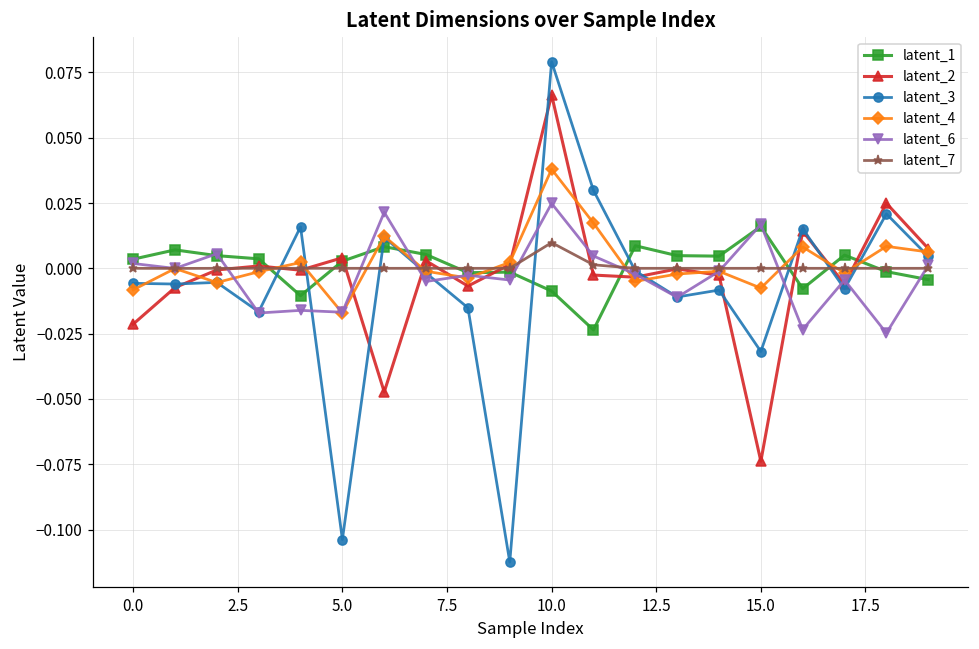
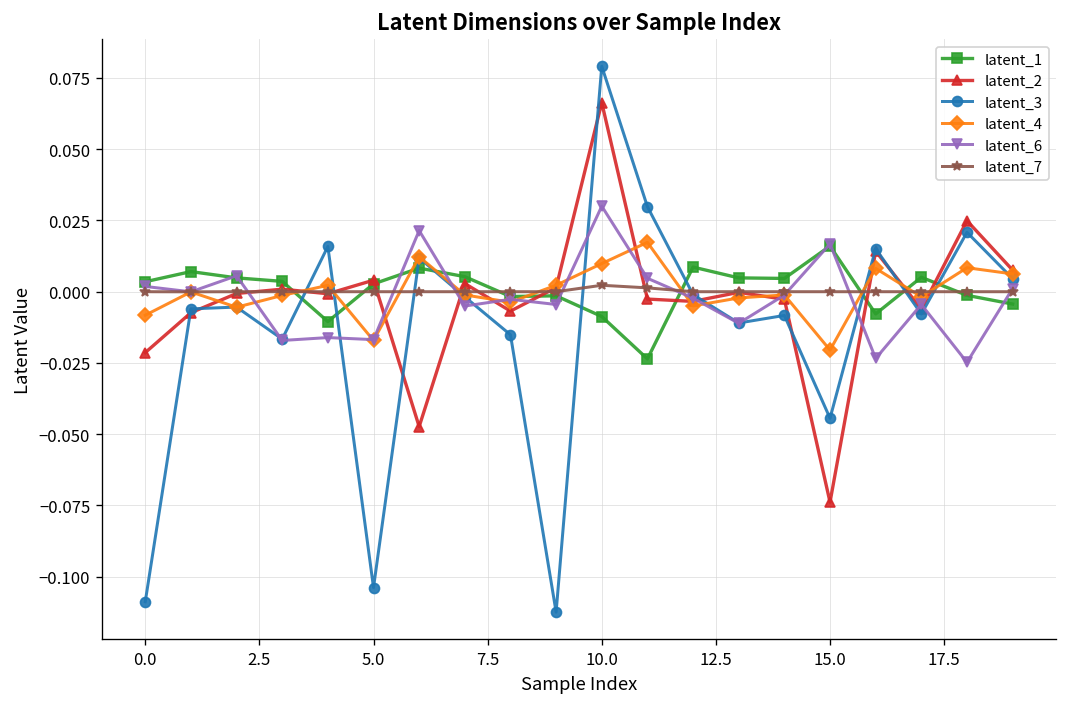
latent_3, 0.0: -0.006 -> -0.109
latent_4, 10.0: 0.038 -> 0.010
latent_6, 10.0: 0.025 -> 0.030
latent_7, 10.0: 0.010 -> 0.002
latent_3, 15.0: -0.032 -> -0.044
latent_4, 15.0: -0.008 -> -0.020
